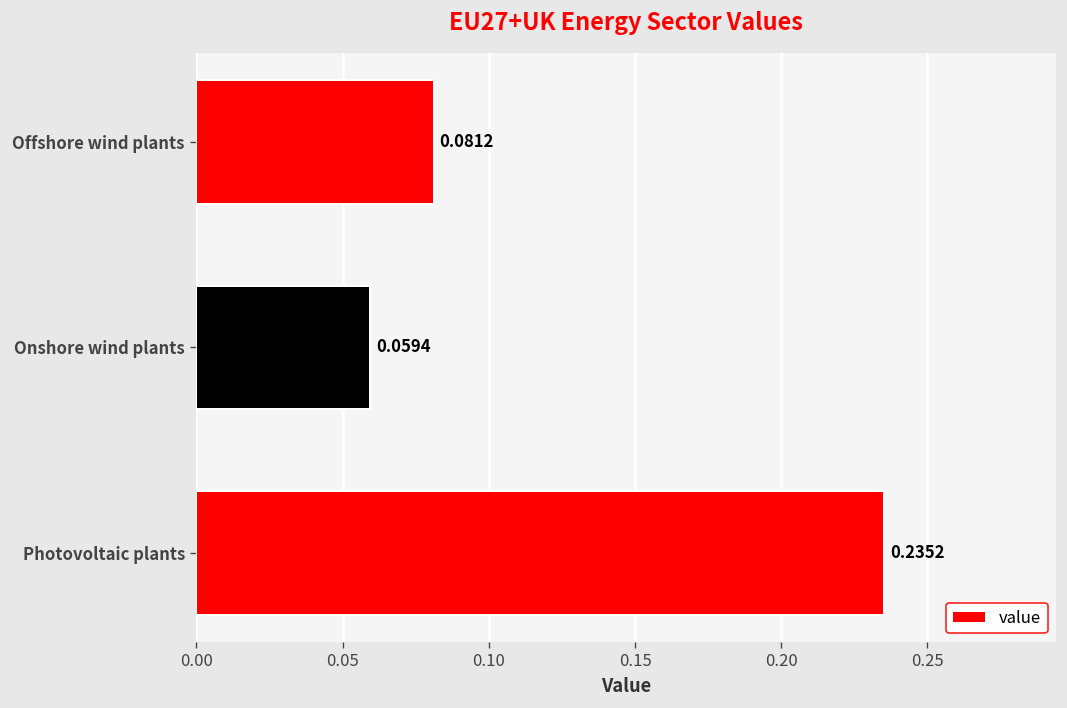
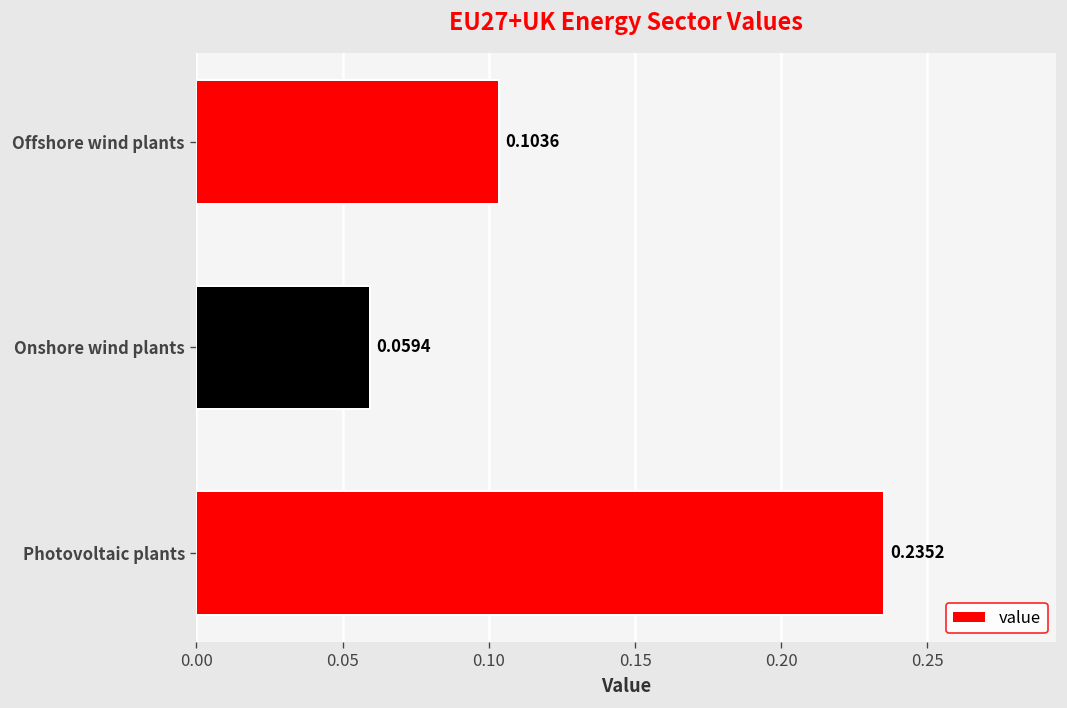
Offshore wind plants: 0.0812 -> 0.1036
